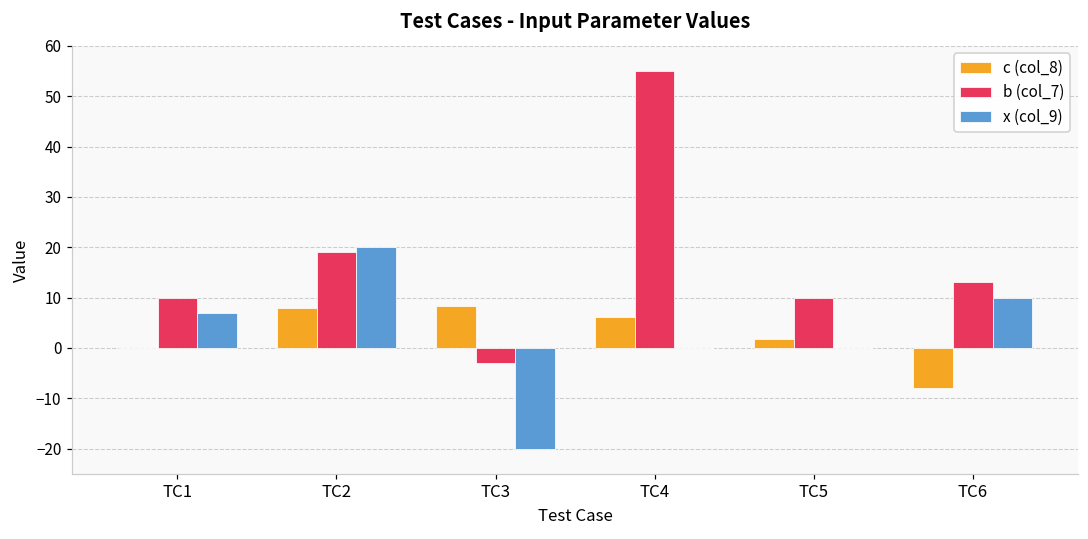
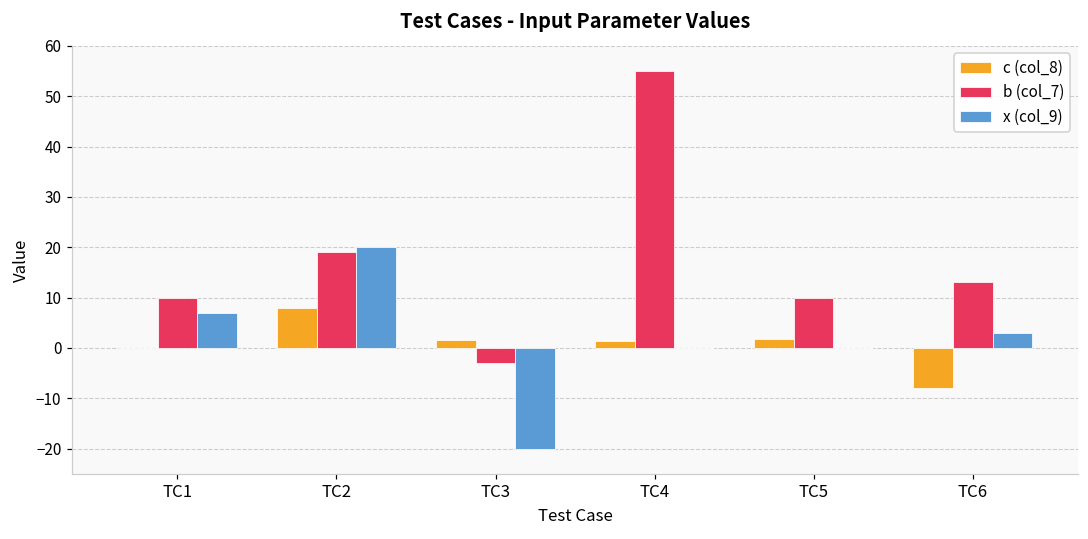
c (col_8), TC3: 8 -> 2
c (col_8), TC4: 6 -> 1
x (col_9), TC6: 10 -> 3
